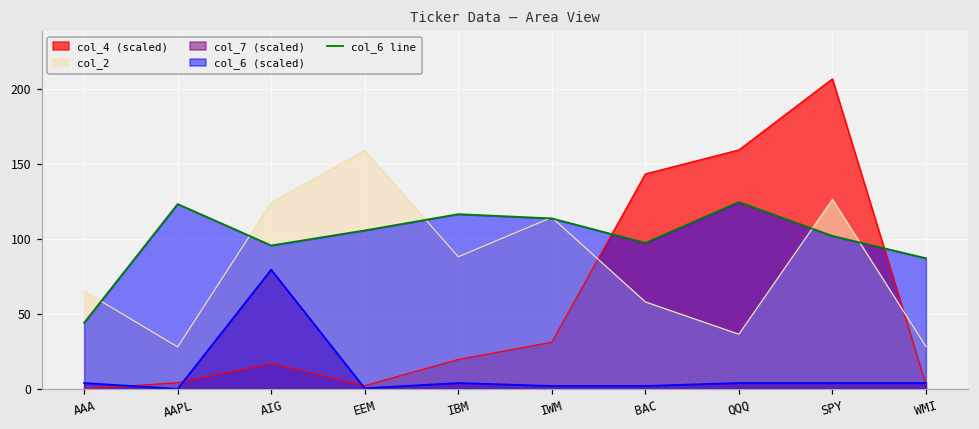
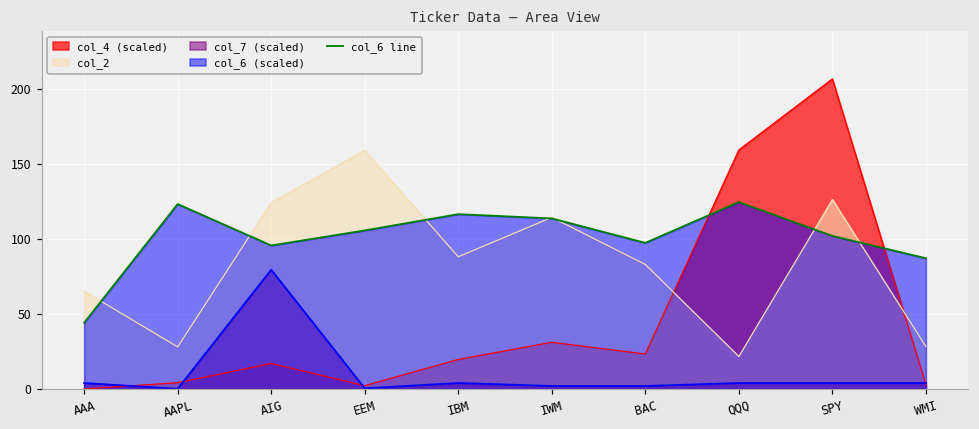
col_4 (scaled), BAC: 143 -> 23
col_2, BAC: 58 -> 83
col_2, QQQ: 37 -> 22
